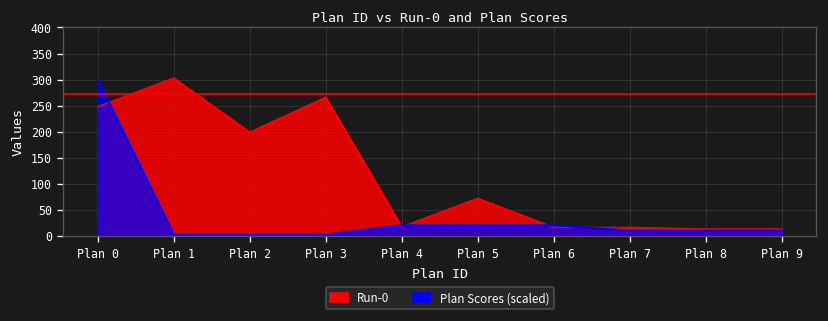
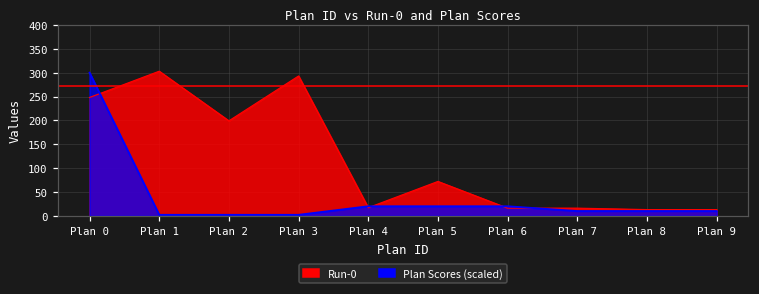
Run-0, Plan 3: 270 -> 290
